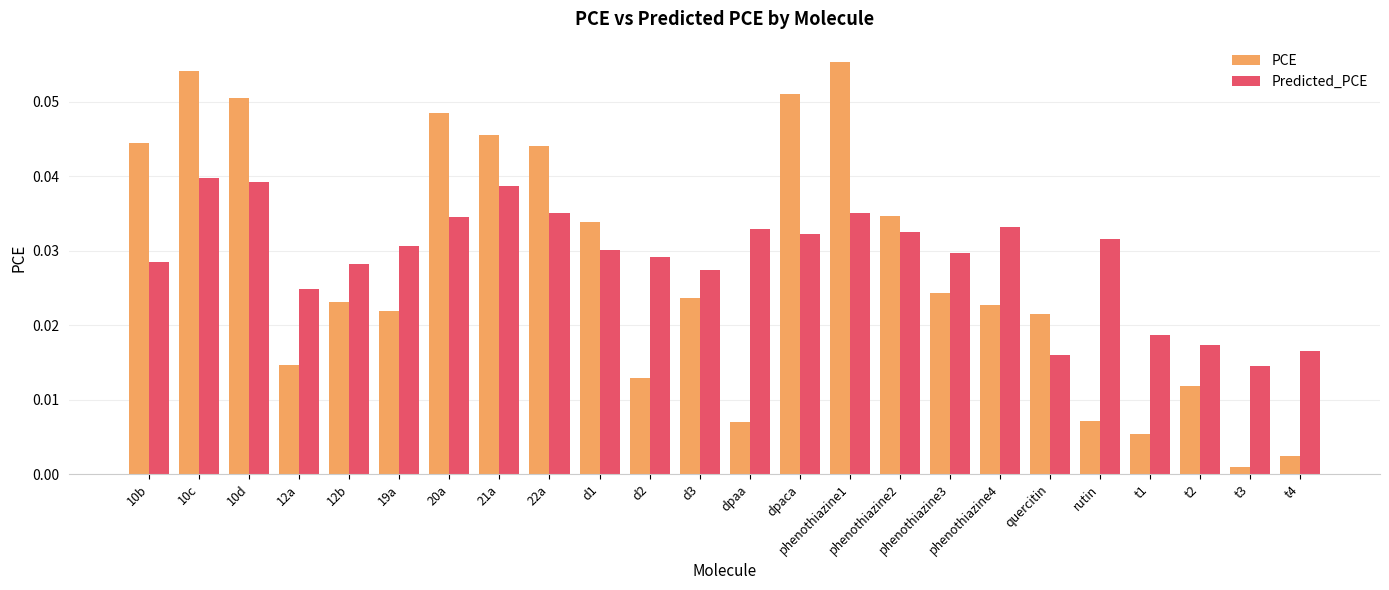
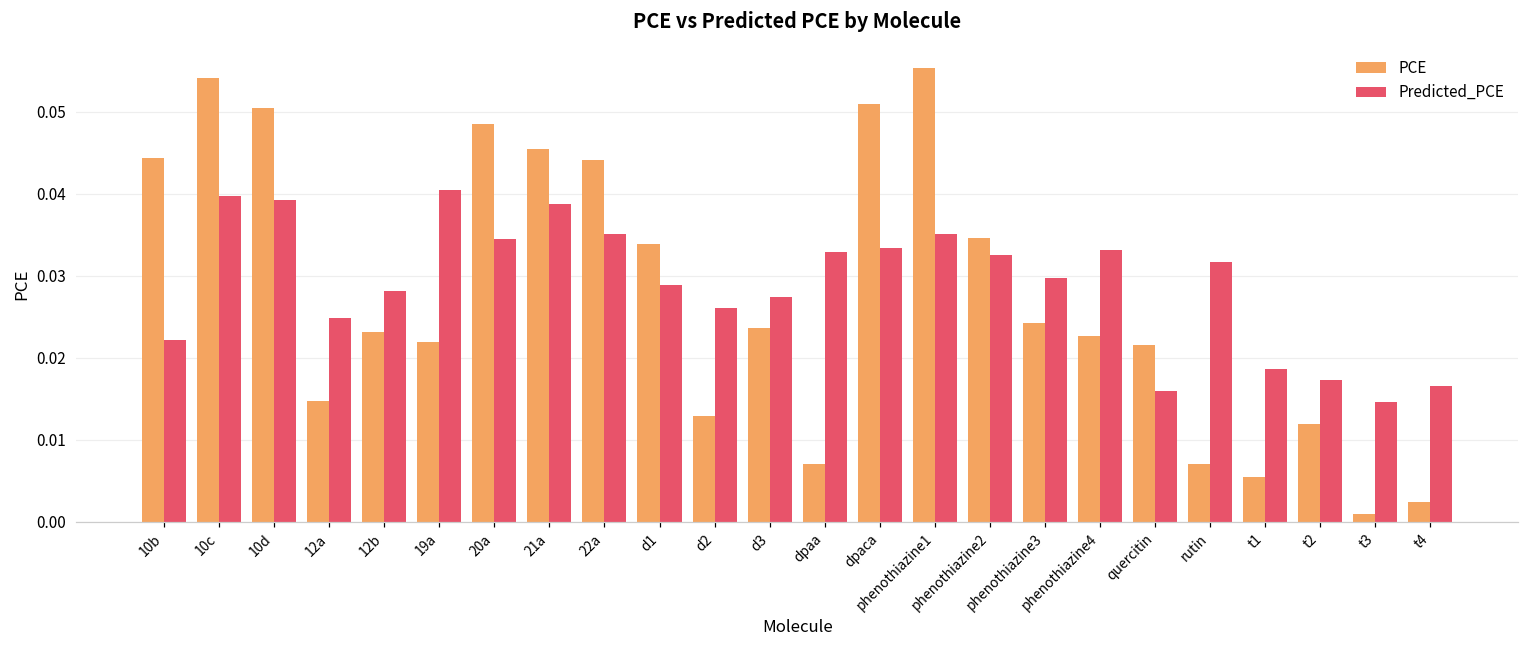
Predicted_PCE, 10b: 0.029 -> 0.022
Predicted_PCE, 19a: 0.031 -> 0.041
Predicted_PCE, d1: 0.030 -> 0.029
Predicted_PCE, d2: 0.029 -> 0.026
Predicted_PCE, dpaca: 0.032 -> 0.033
